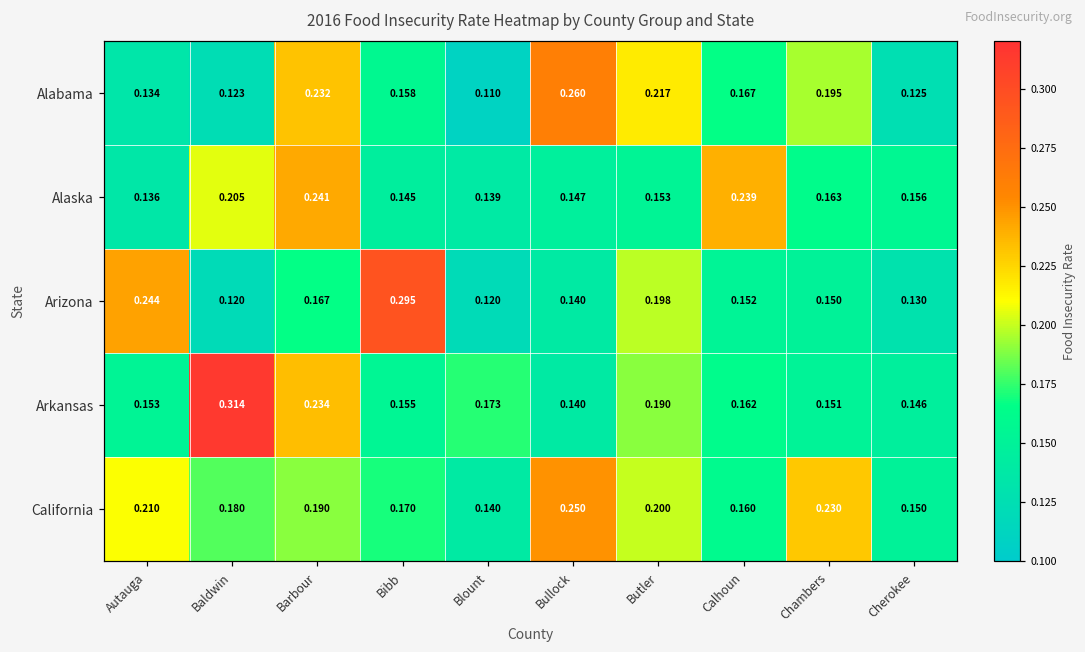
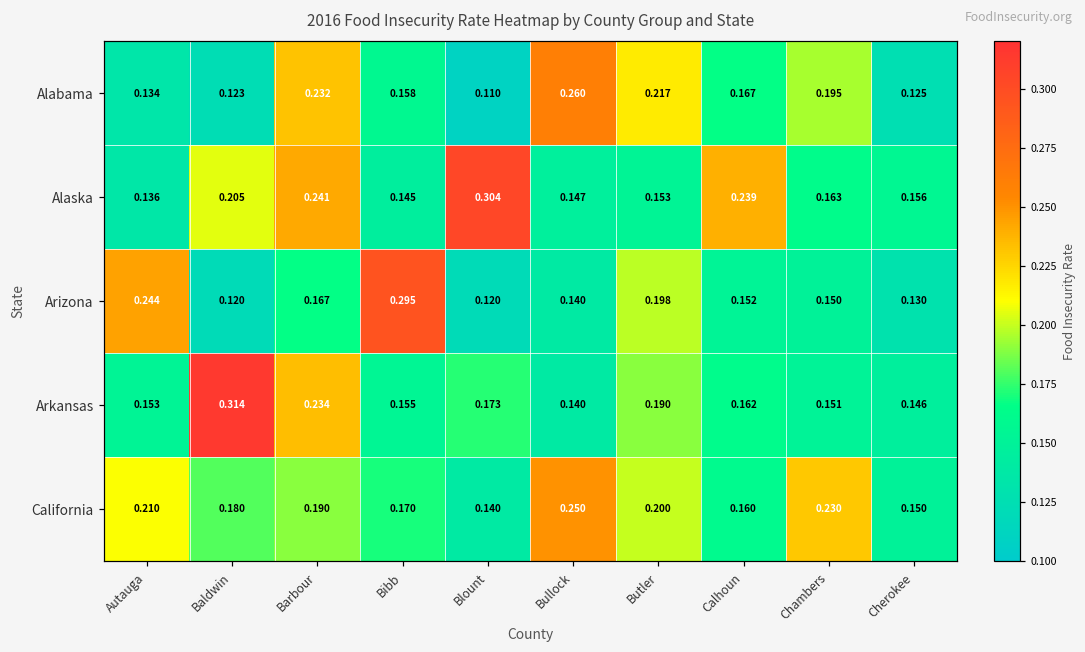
Alaska, Blount: 0.139 -> 0.304
